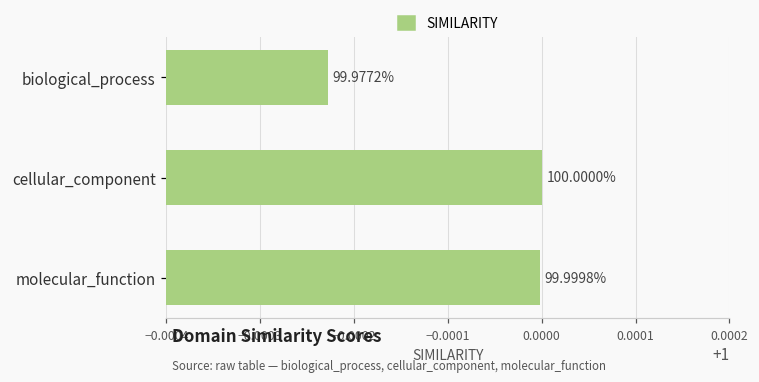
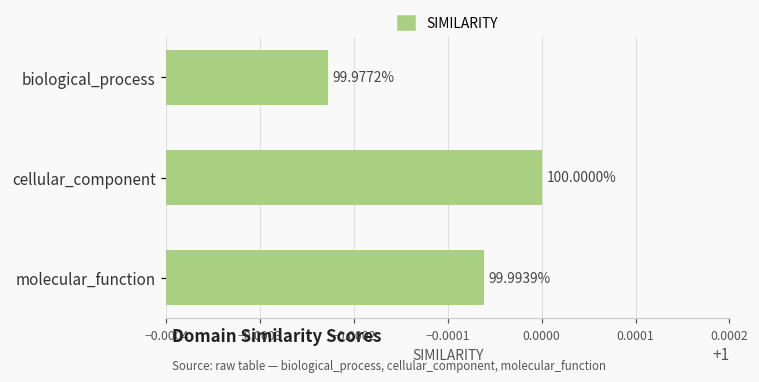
molecular_function: 99.9998% -> 99.9939%
